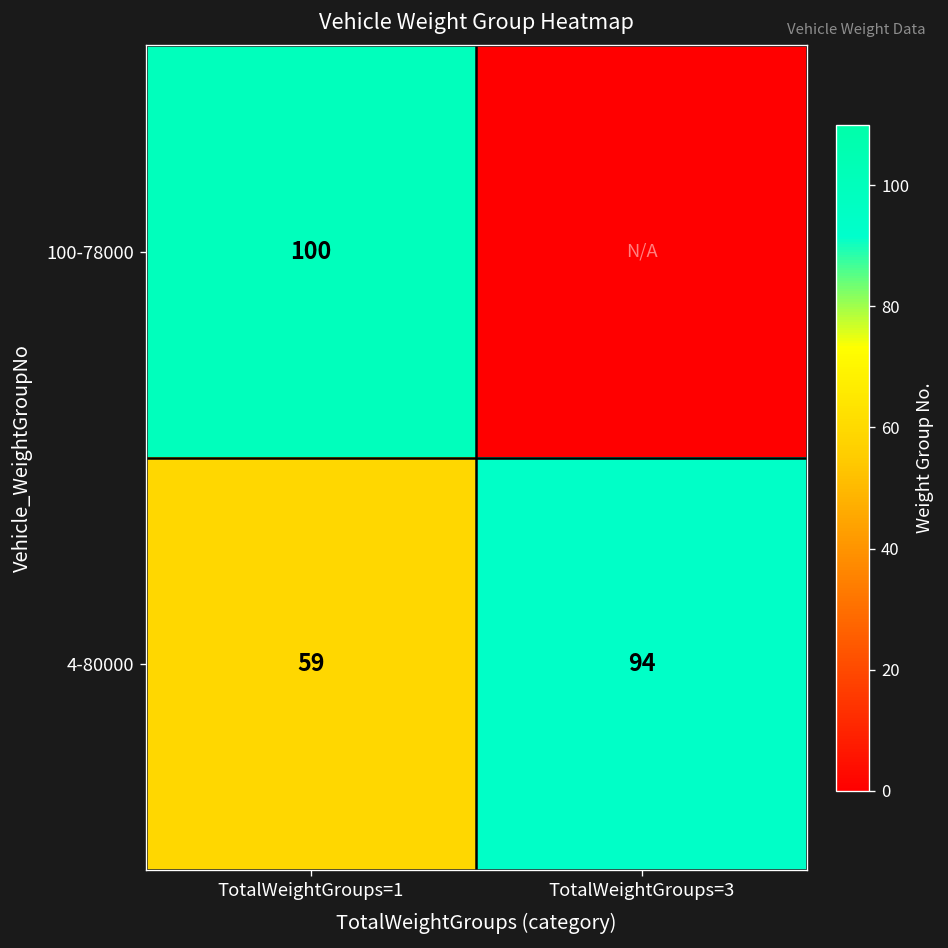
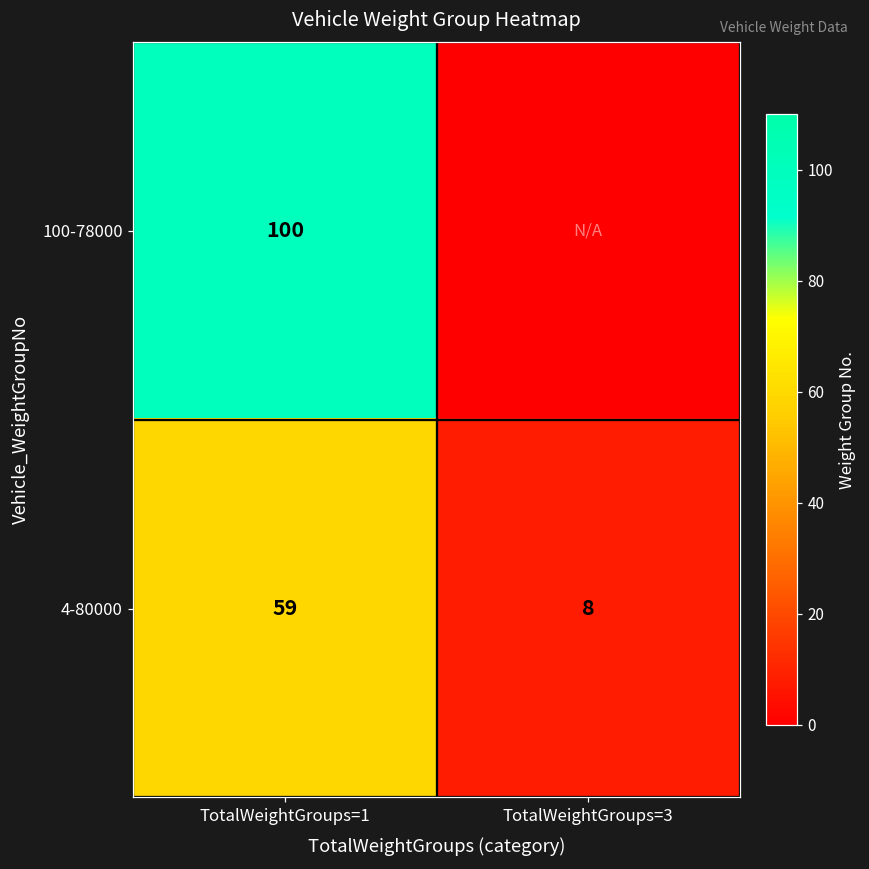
4-80000, TotalWeightGroups=3: 94 -> 8
